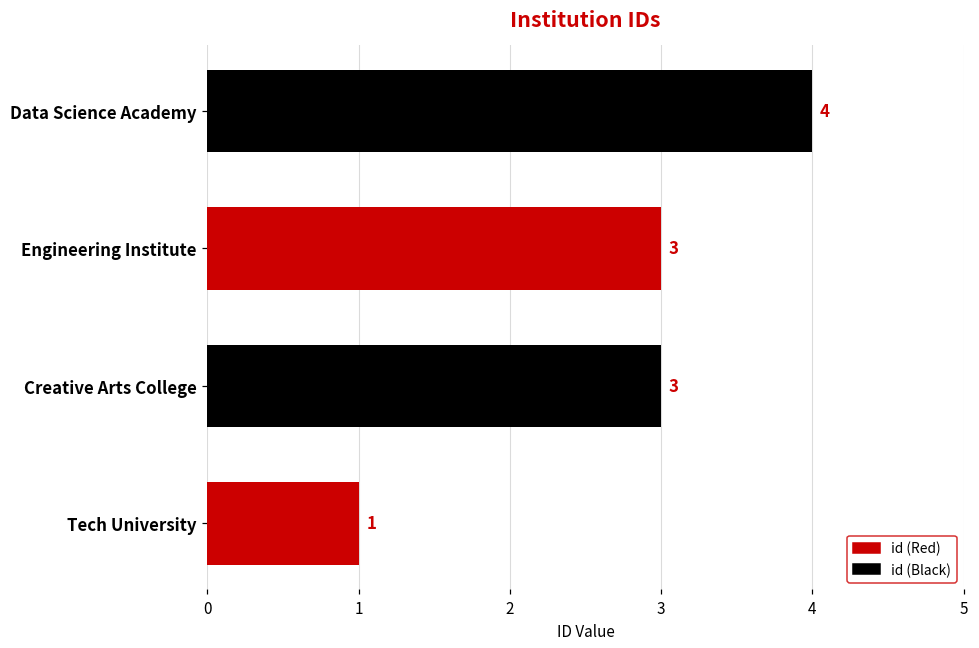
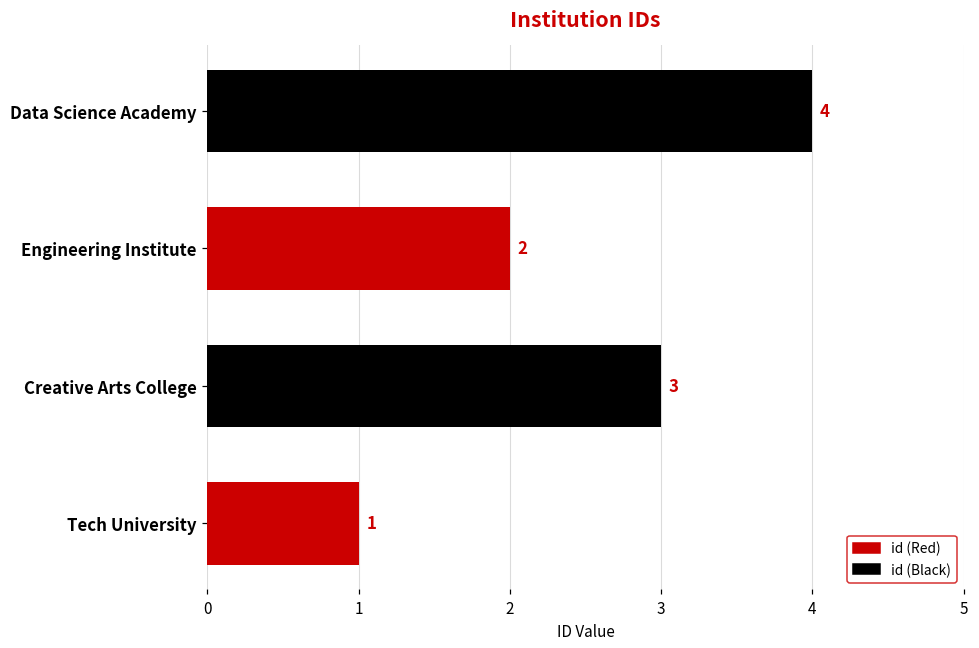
Engineering Institute: 3 -> 2
